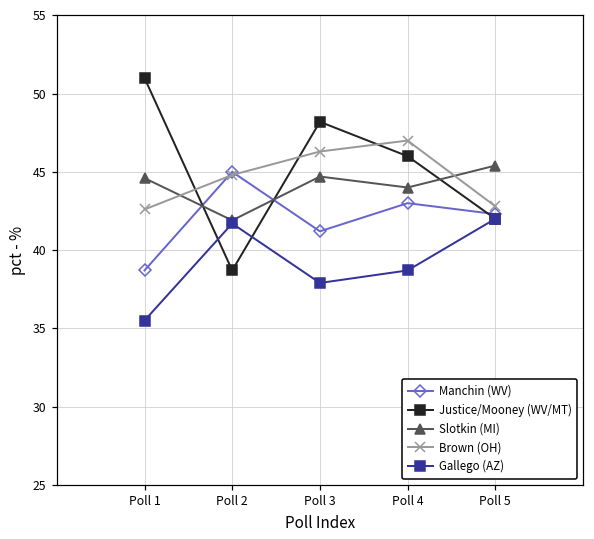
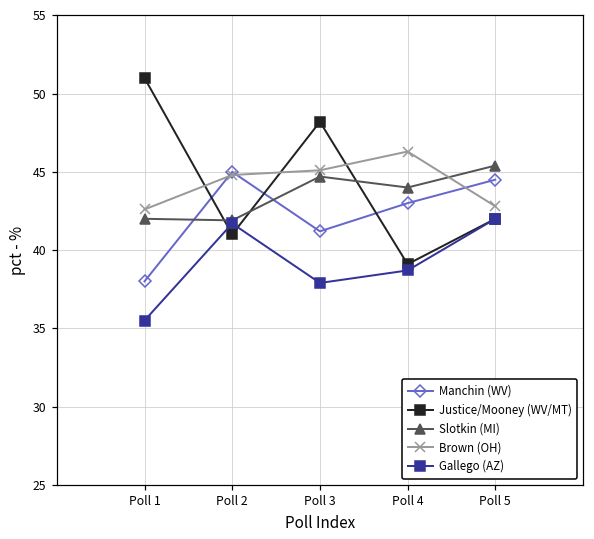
Manchin (WV), Poll 1: 38.7 -> 38.0
Slotkin (MI), Poll 1: 44.6 -> 42.0
Justice/Mooney (WV/MT), Poll 2: 38.7 -> 41.0
Brown (OH), Poll 3: 46.3 -> 45.1
Justice/Mooney (WV/MT), Poll 4: 46.0 -> 39.1
Brown (OH), Poll 4: 47.0 -> 46.3
Manchin (WV), Poll 5: 42.3 -> 44.5
